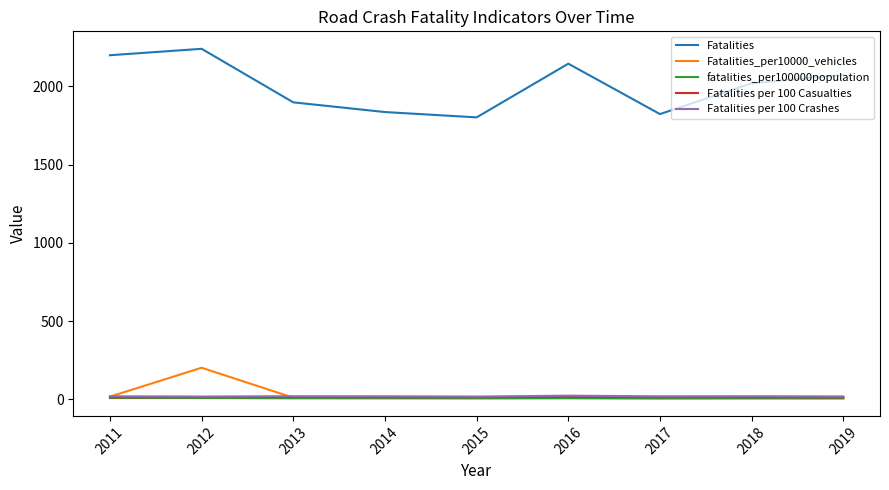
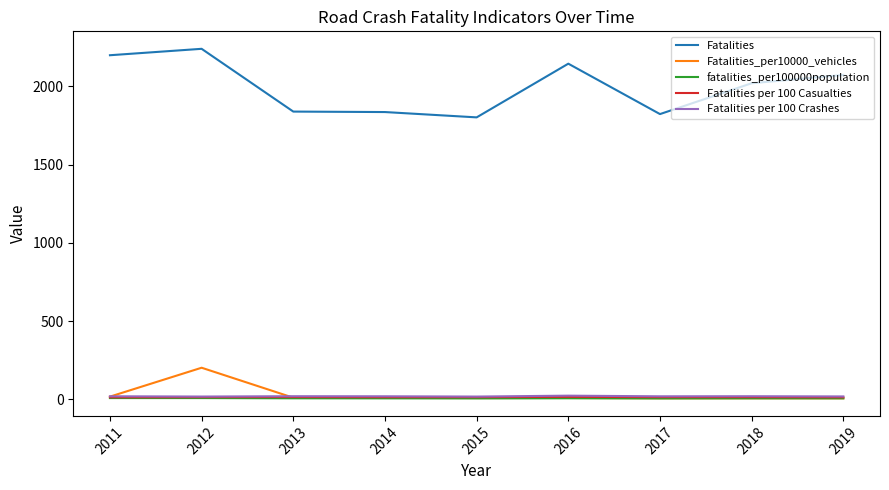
Fatalities, 2013: 1900 -> 1840
